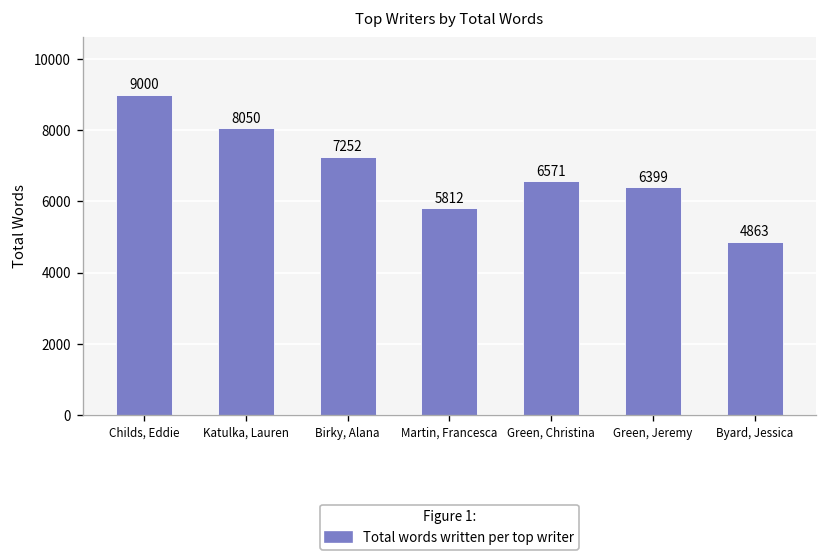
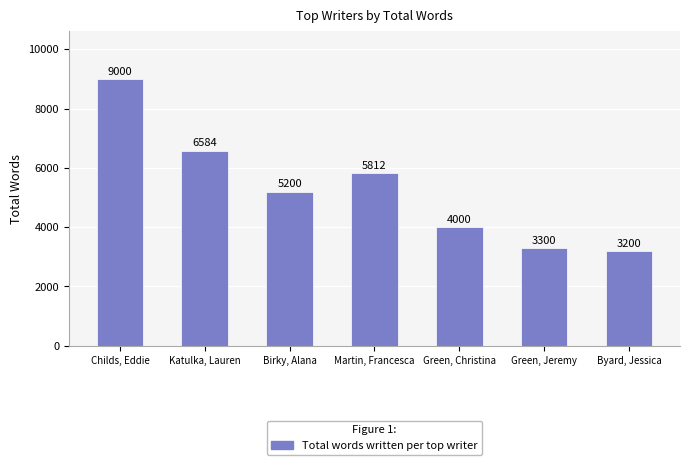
Katulka, Lauren: 8050 -> 6584
Birky, Alana: 7252 -> 5200
Green, Christina: 6571 -> 4000
Green, Jeremy: 6399 -> 3300
Byard, Jessica: 4863 -> 3200
